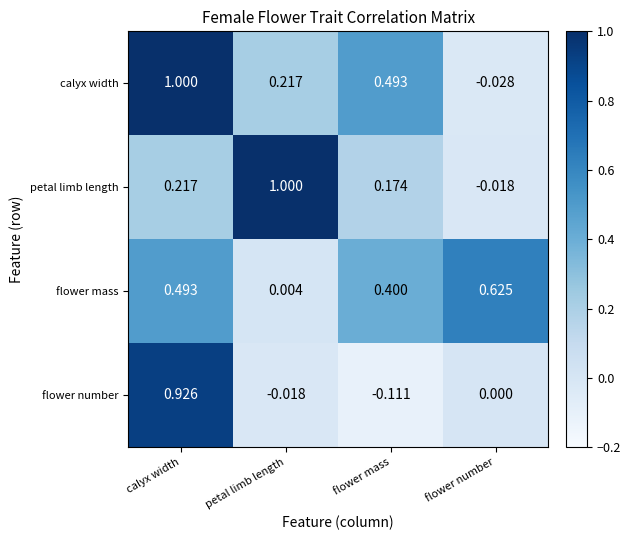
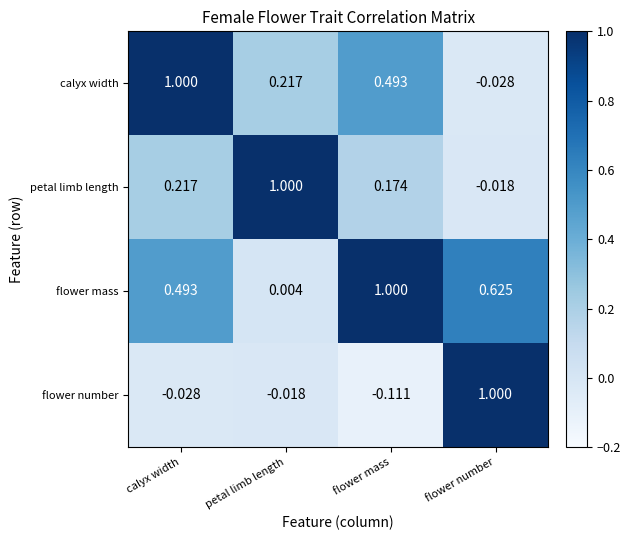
flower mass, flower mass: 0.400 -> 1.000
flower number, calyx width: 0.926 -> -0.028
flower number, flower number: 0.000 -> 1.000
